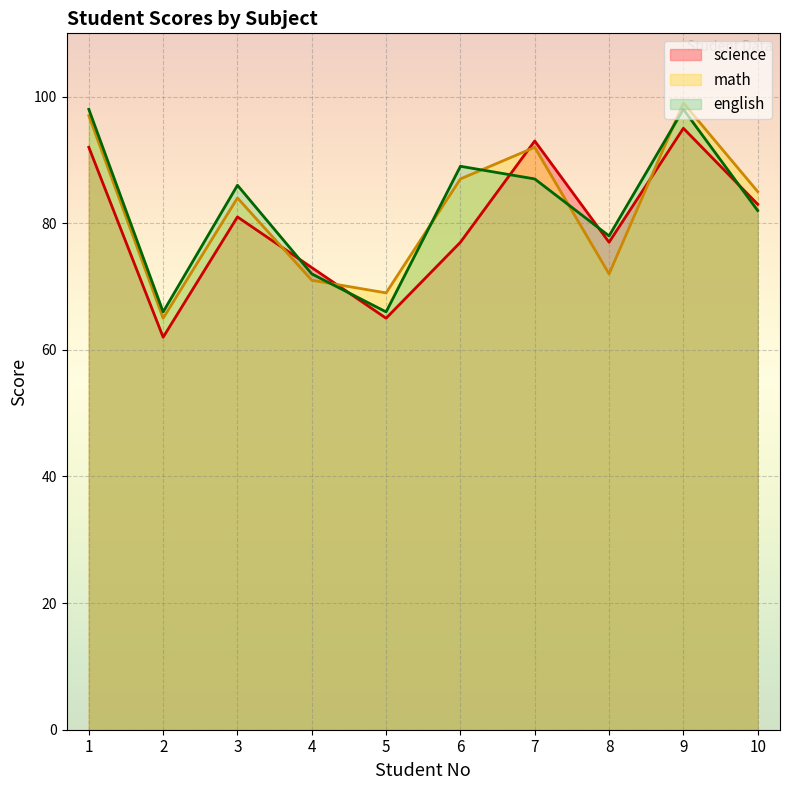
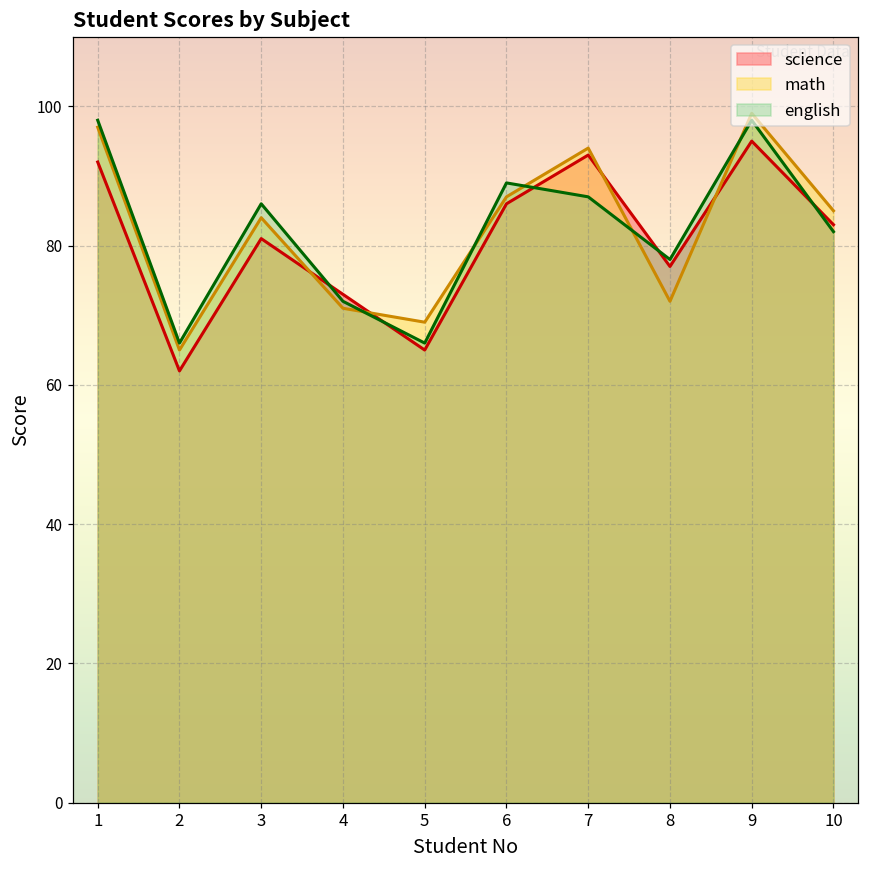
science, 6: 77 -> 86
math, 7: 92 -> 94
